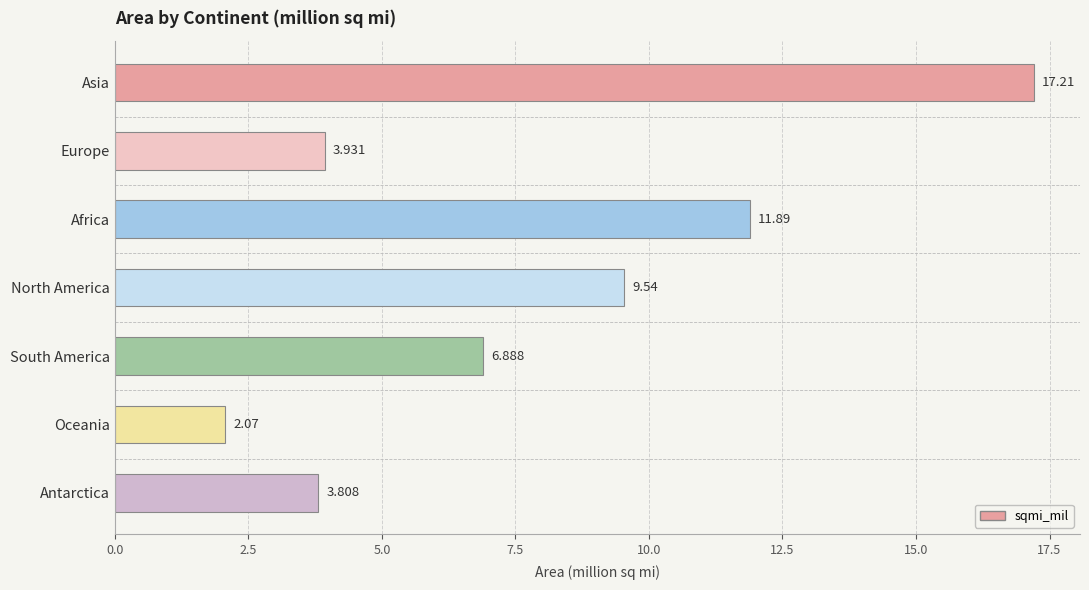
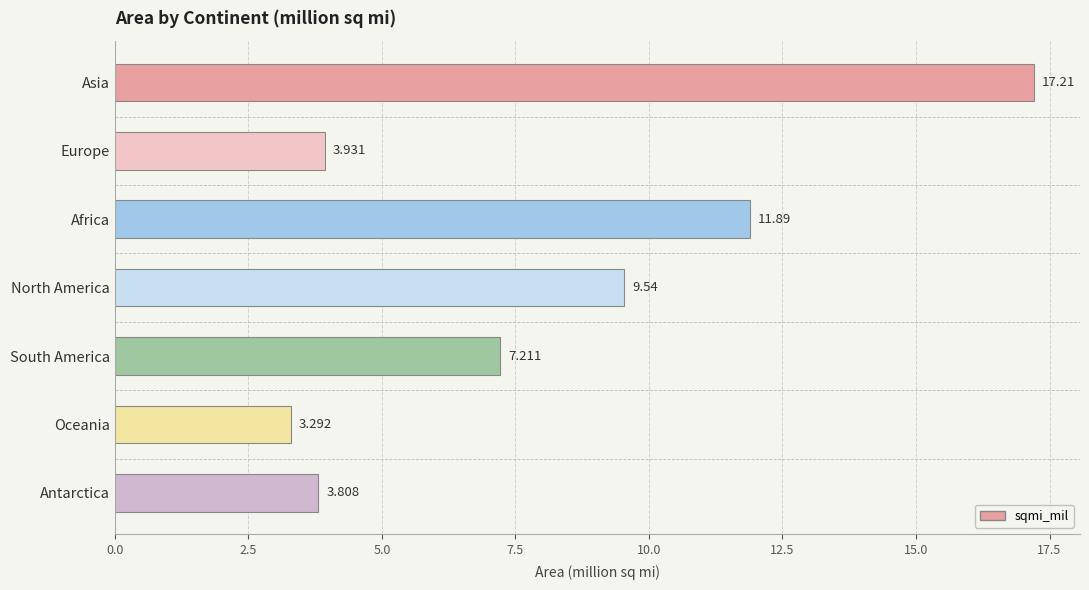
South America: 6.888 -> 7.211
Oceania: 2.07 -> 3.292
